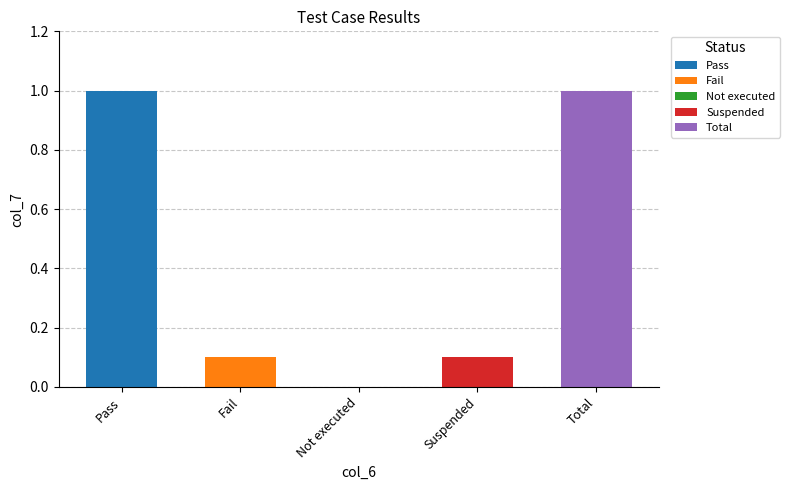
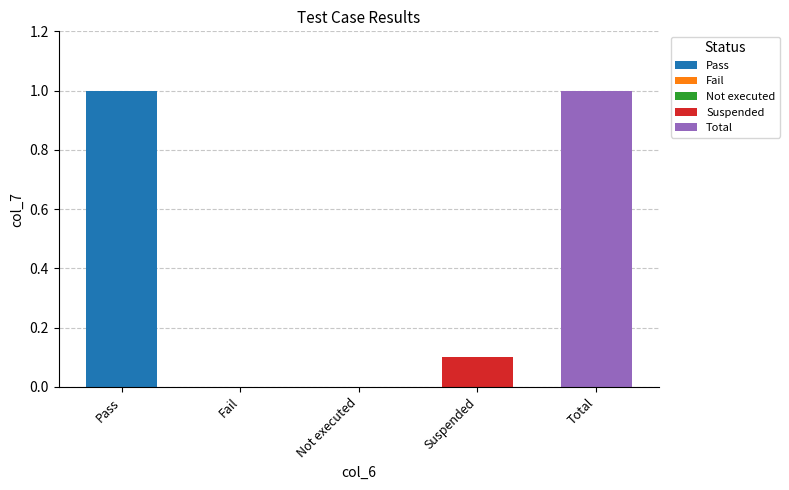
Fail: 0.1 -> 0.0
